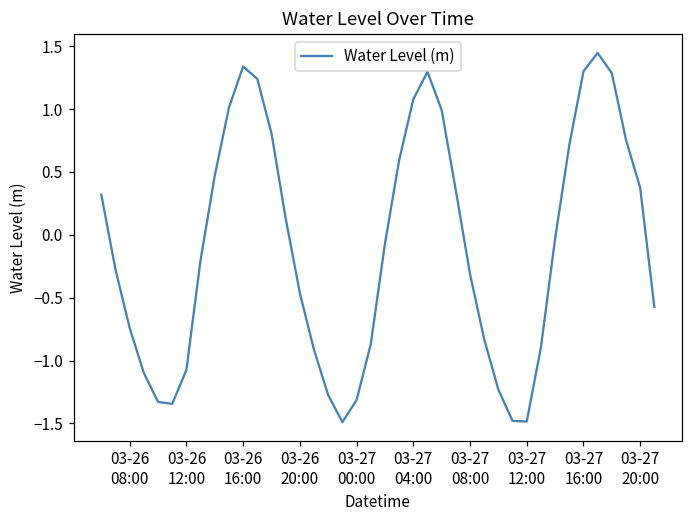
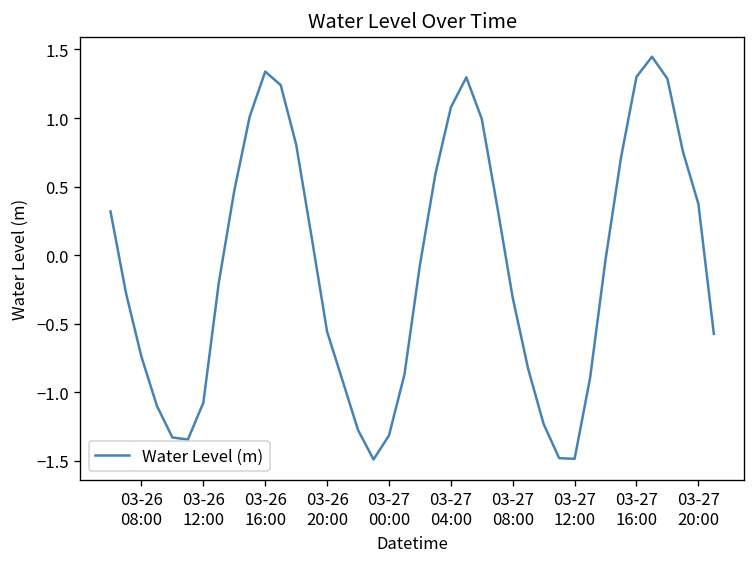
03-26 20:00: -0.46 -> -0.56
